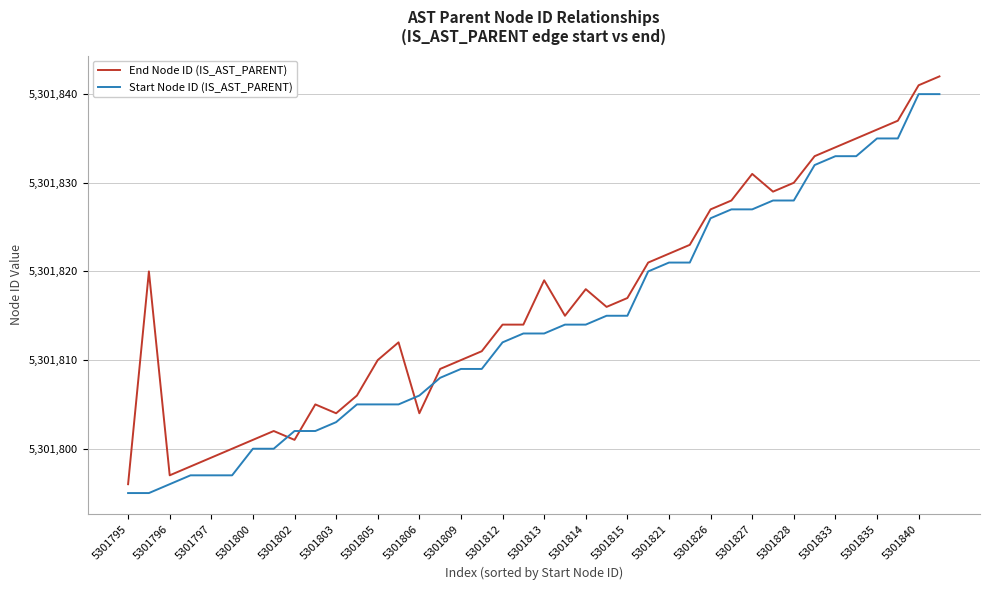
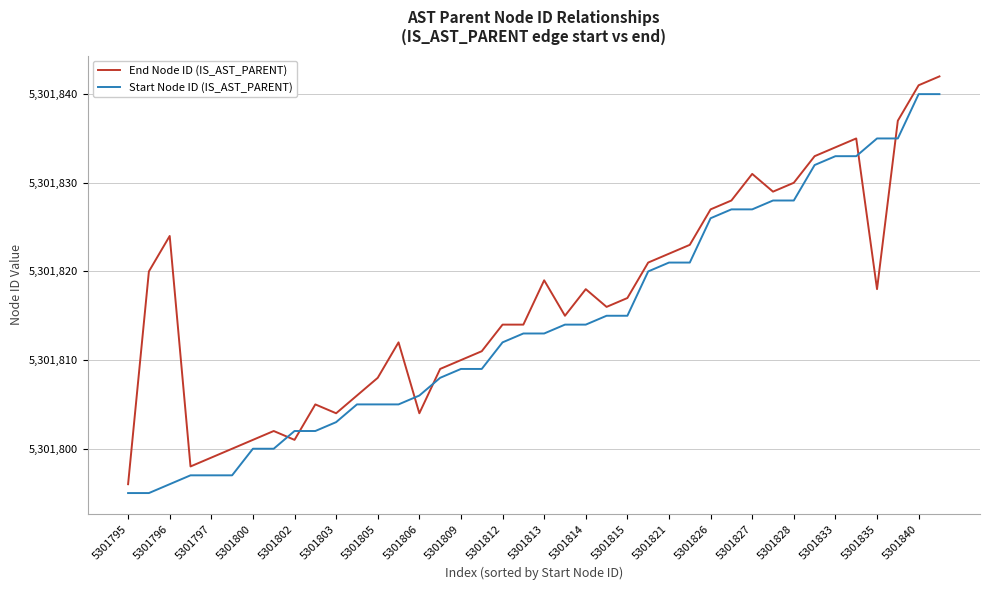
End Node ID (IS_AST_PARENT), 5301796: 5,301,797 -> 5,301,824
End Node ID (IS_AST_PARENT), 5301805: 5,301,810 -> 5,301,808
End Node ID (IS_AST_PARENT), 5301835: 5,301,836 -> 5,301,818
